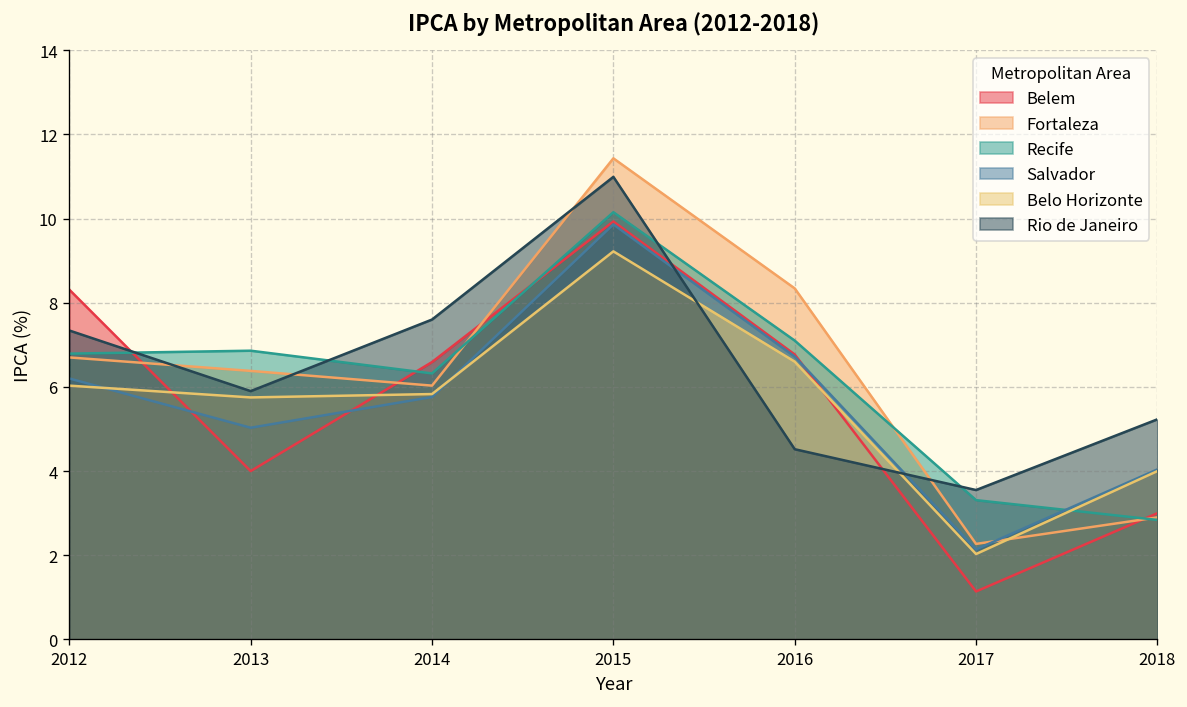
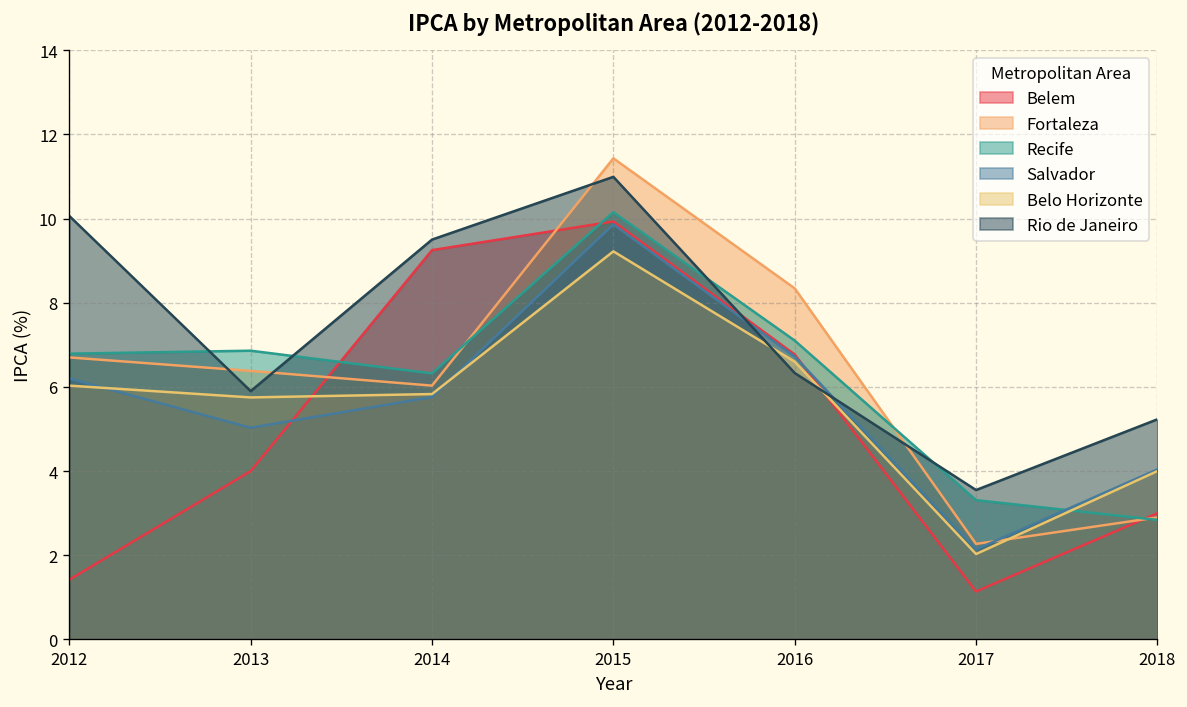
Belem, 2012: 8.3 -> 1.4
Rio de Janeiro, 2012: 7.3 -> 10.1
Belem, 2014: 6.6 -> 9.3
Rio de Janeiro, 2014: 7.6 -> 9.5
Rio de Janeiro, 2016: 4.5 -> 6.3
